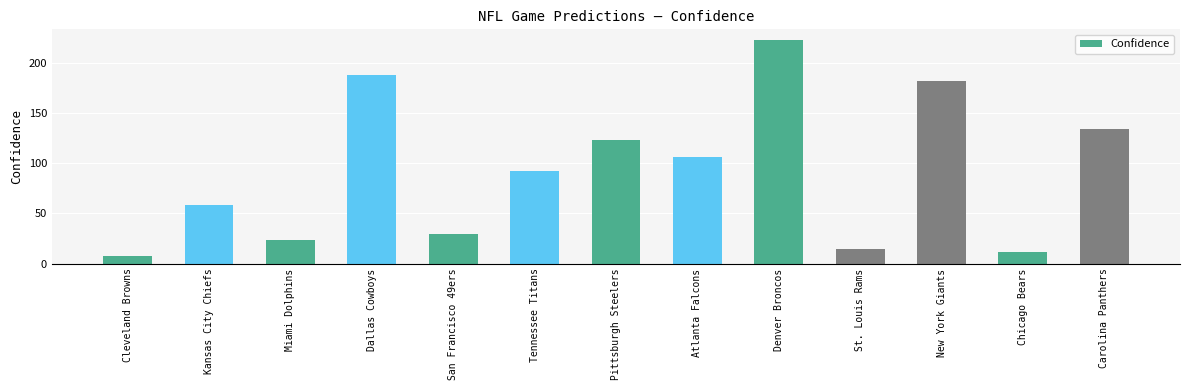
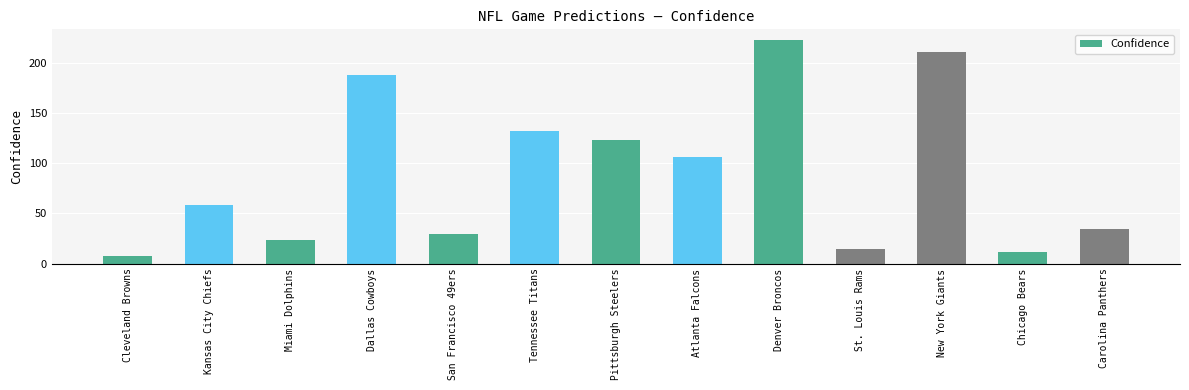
Tennessee Titans: 92 -> 133
New York Giants: 182 -> 211
Carolina Panthers: 134 -> 34
